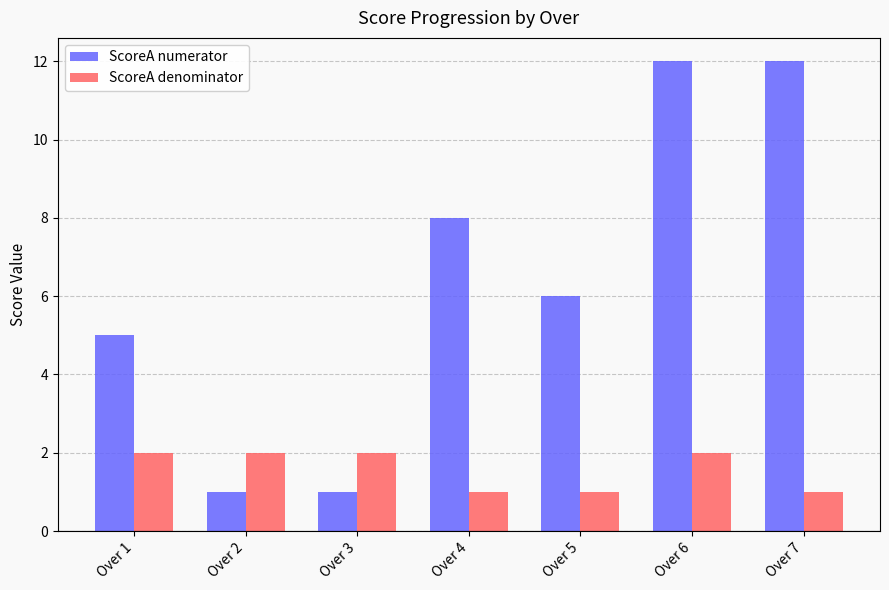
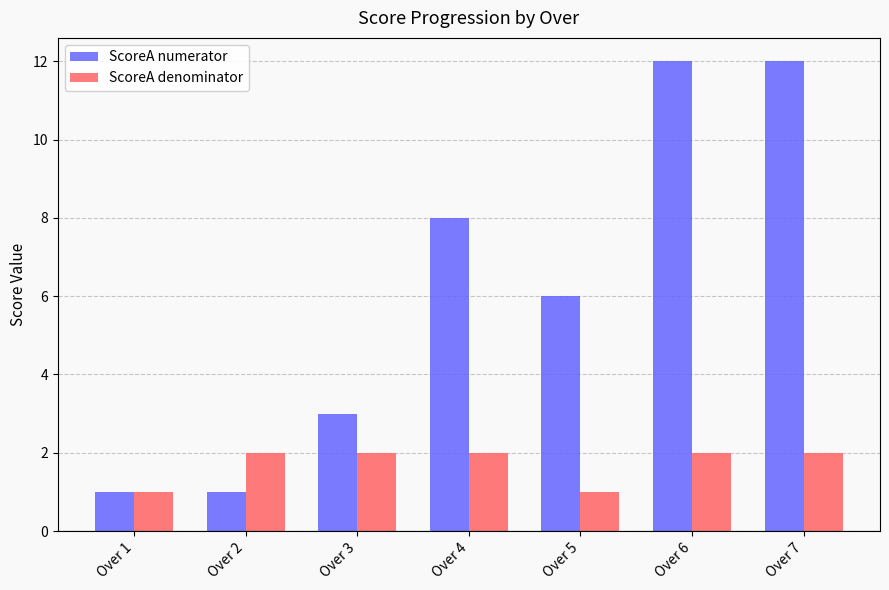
ScoreA numerator, Over 1: 5 -> 1
ScoreA denominator, Over 1: 2 -> 1
ScoreA numerator, Over 3: 1 -> 3
ScoreA denominator, Over 4: 1 -> 2
ScoreA denominator, Over 7: 1 -> 2
